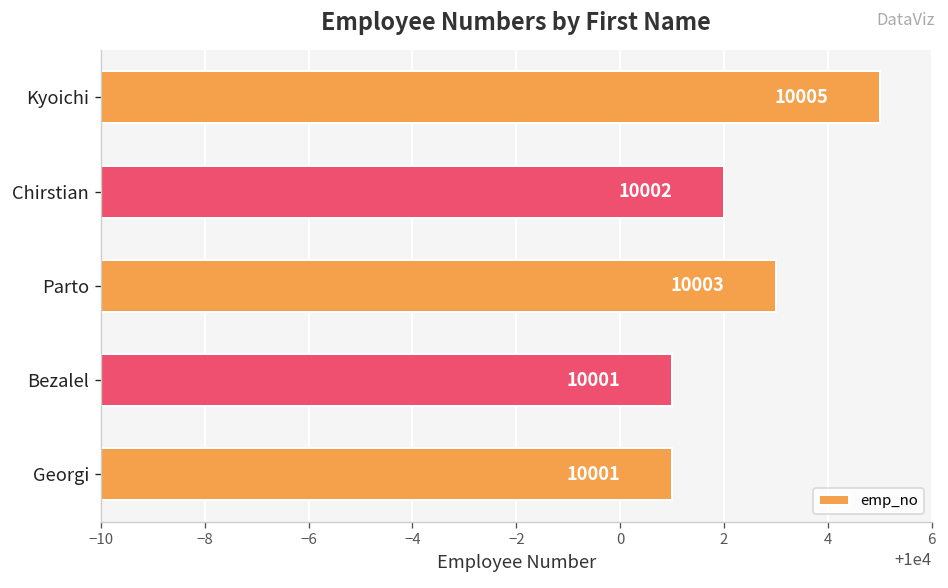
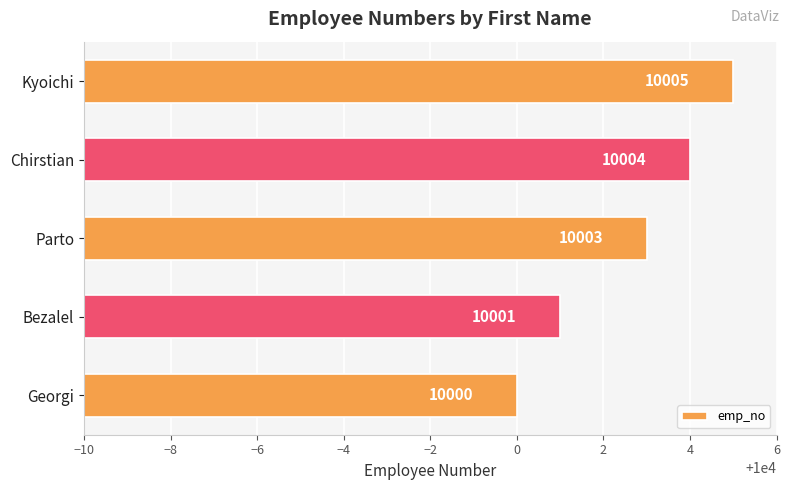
Chirstian: 10002 -> 10004
Georgi: 10001 -> 10000
